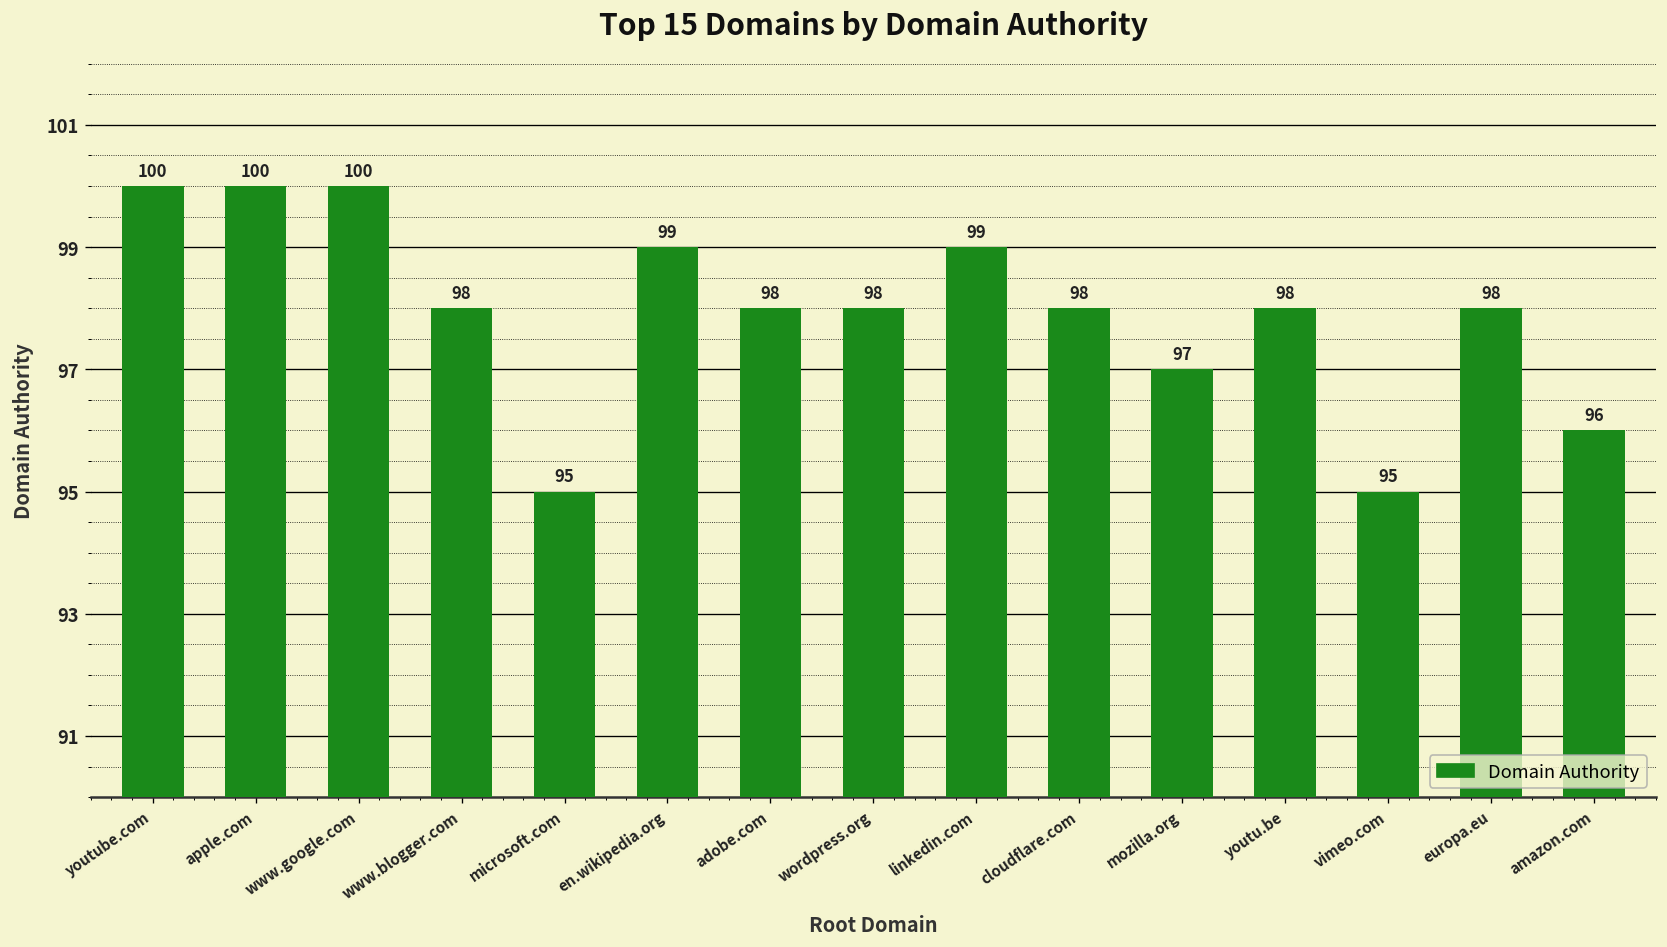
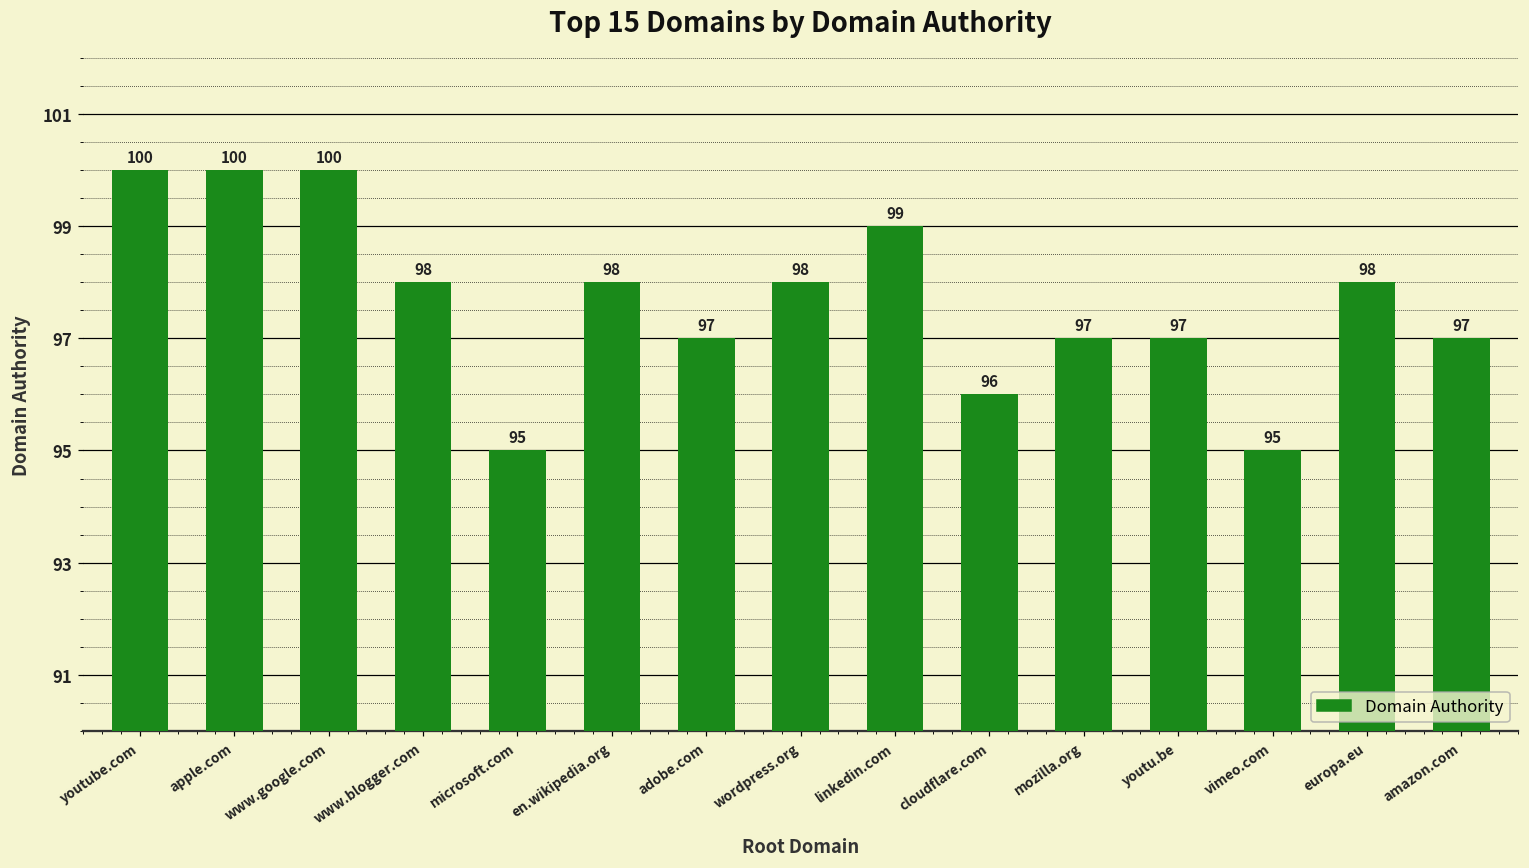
en.wikipedia.org: 99 -> 98
adobe.com: 98 -> 97
cloudflare.com: 98 -> 96
youtu.be: 98 -> 97
amazon.com: 96 -> 97
